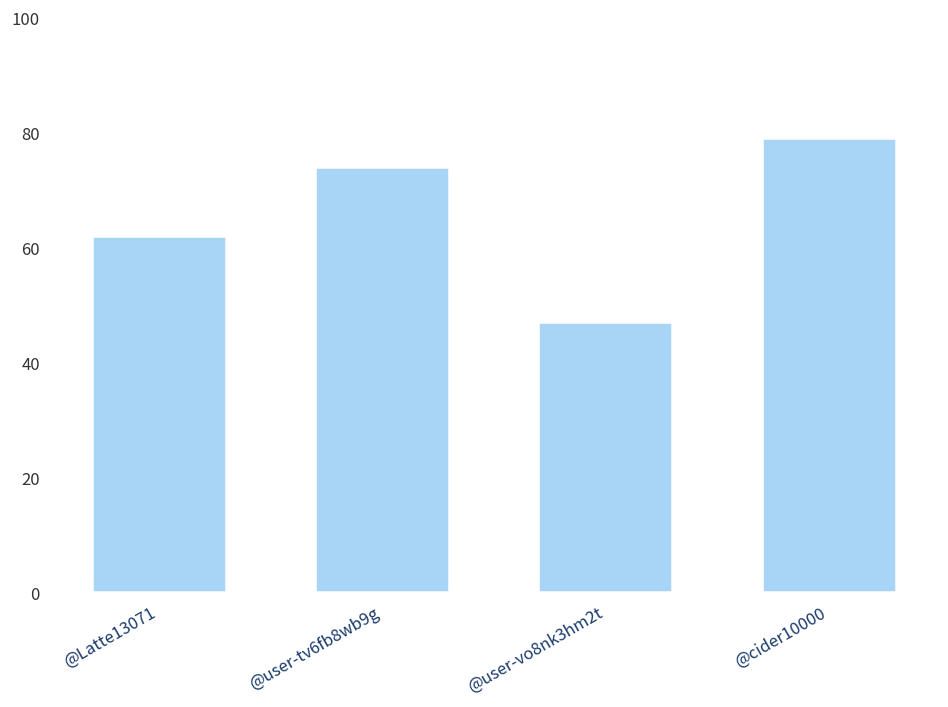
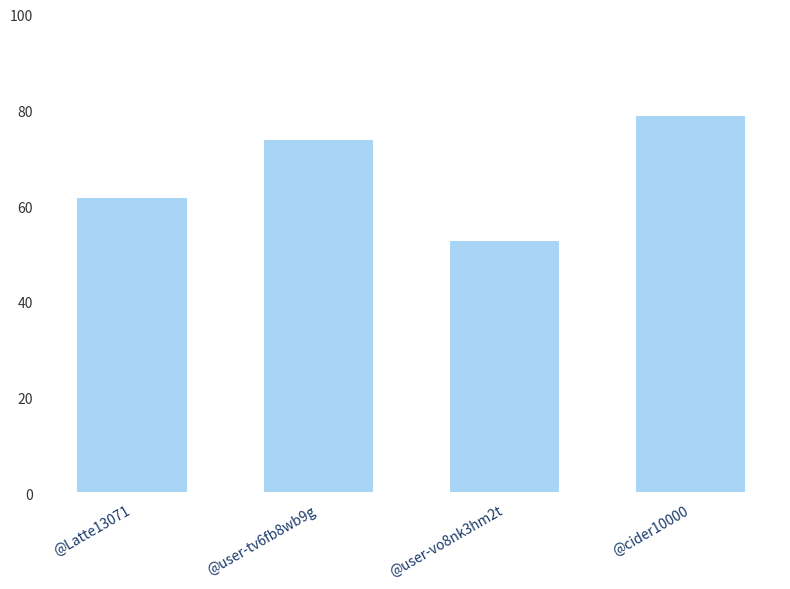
@user-vo8nk3hm2t: 47 -> 53
